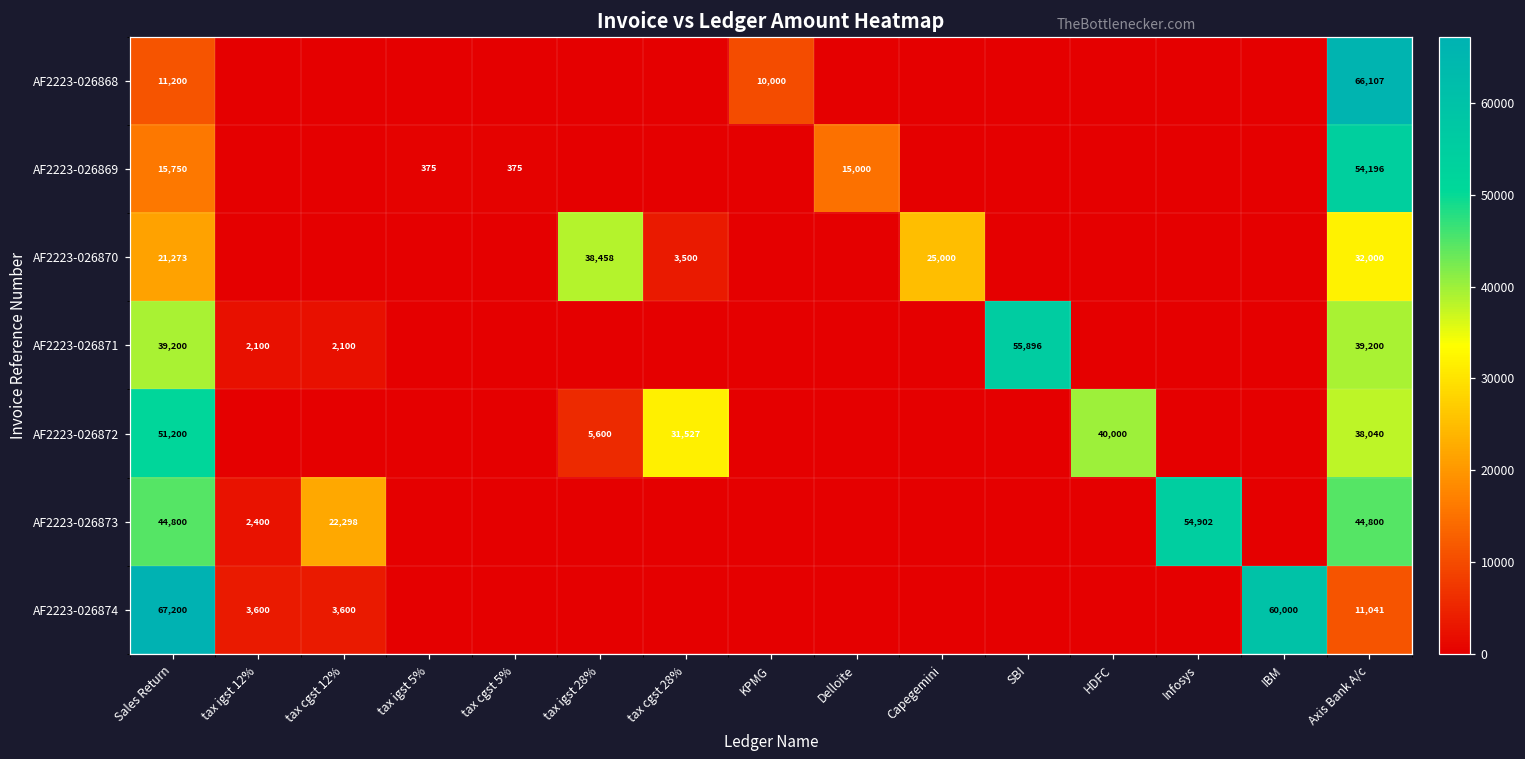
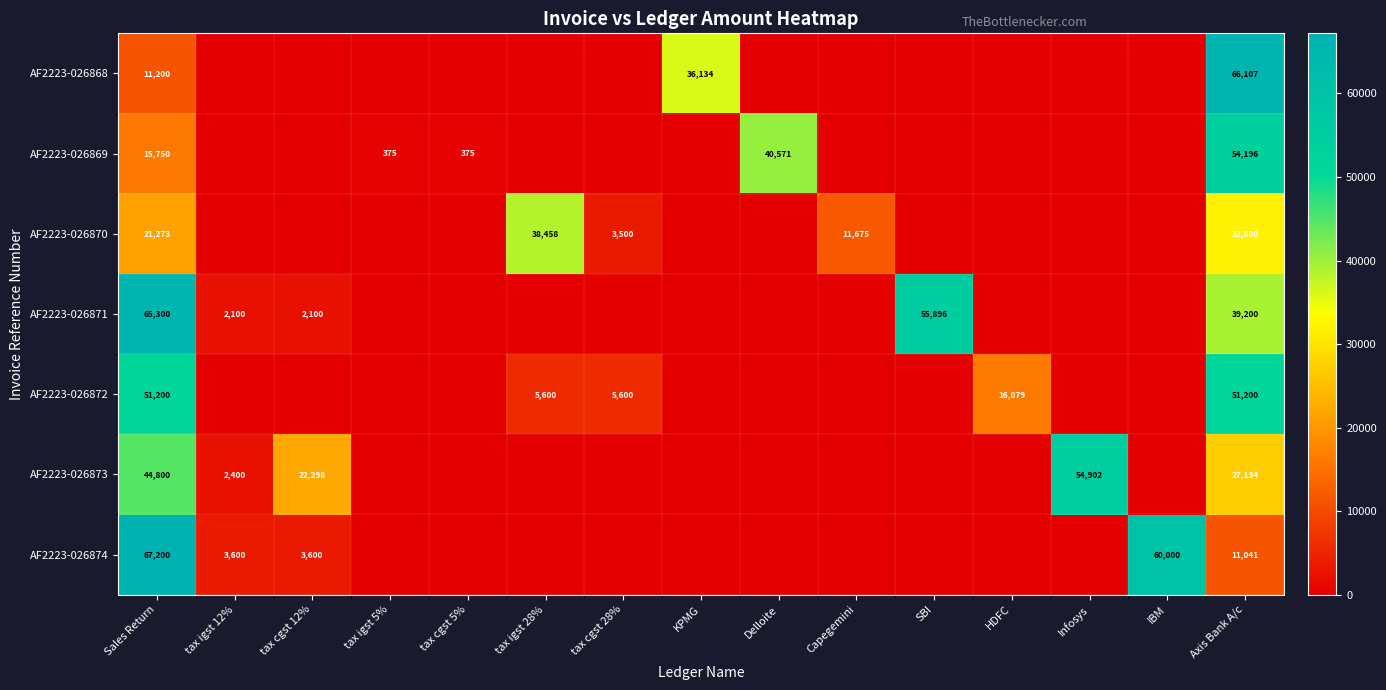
AF2223-026868, KPMG: 10,000 -> 36,134
AF2223-026869, Delloite: 15,000 -> 40,571
AF2223-026870, Capegemini: 25,000 -> 11,675
AF2223-026871, Sales Return: 39,200 -> 65,300
AF2223-026872, tax cgst 28%: 31,527 -> 5,600
AF2223-026872, HDFC: 40,000 -> 16,079
AF2223-026872, Axis Bank A/c: 38,040 -> 51,200
AF2223-026873, Axis Bank A/c: 44,800 -> 27,134
